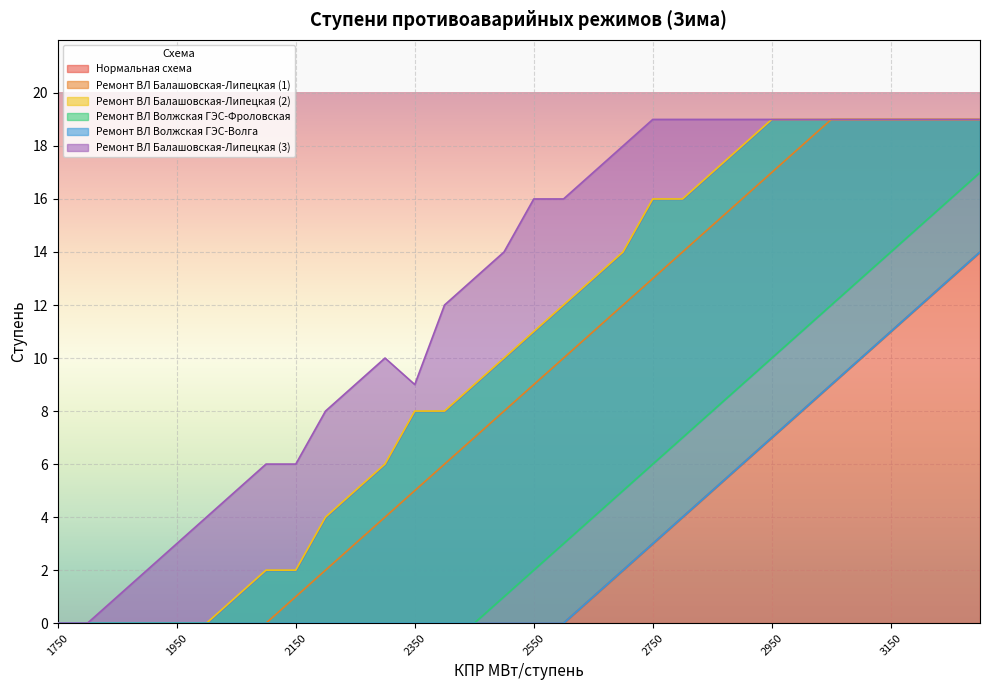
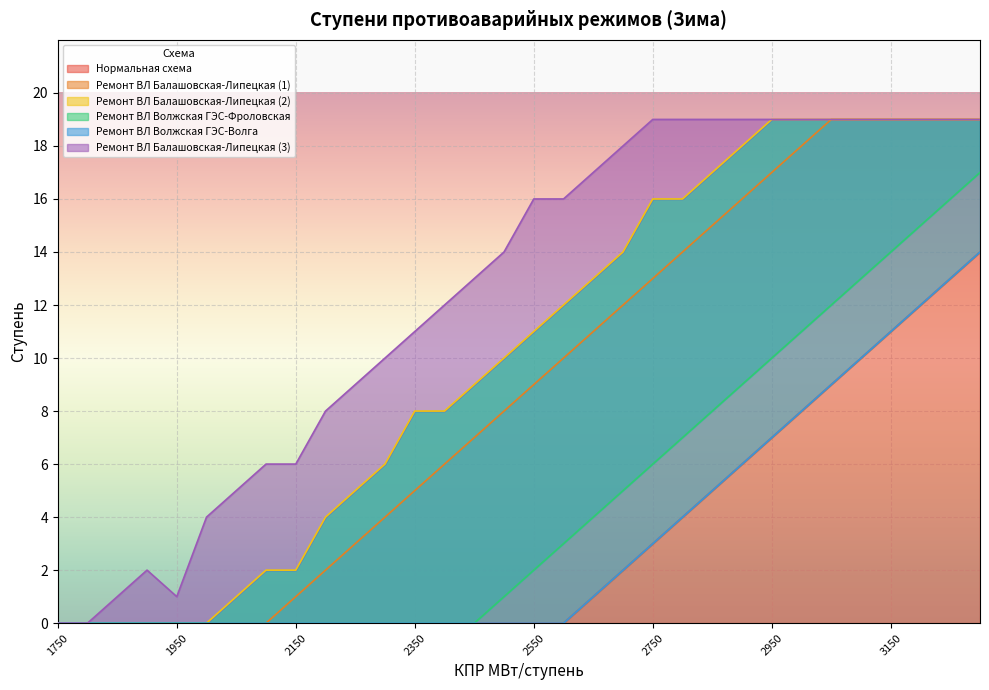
Ремонт ВЛ Балашовская-Липецкая (3), 1950: 3 -> 1
Ремонт ВЛ Балашовская-Липецкая (3), 2350: 9 -> 11
